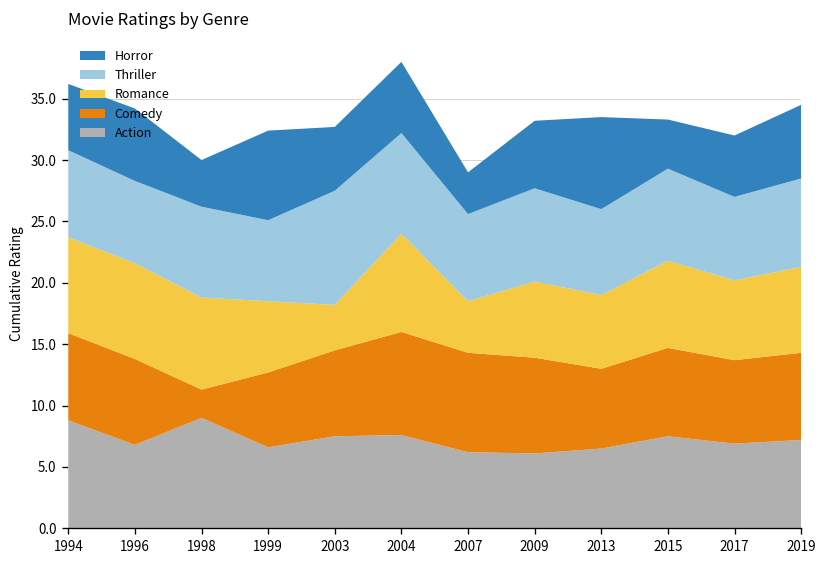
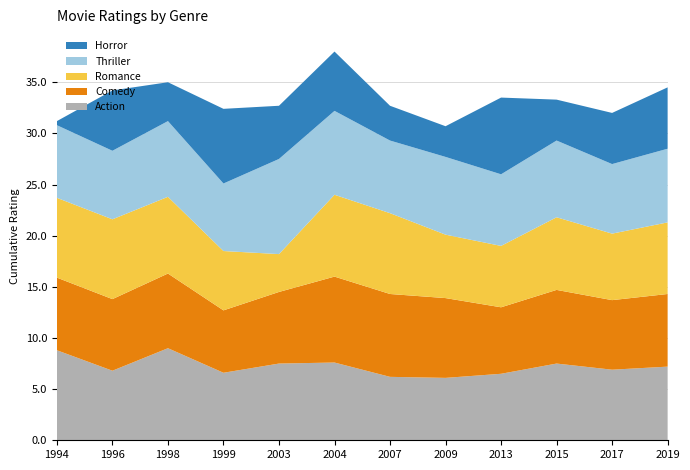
Horror, 1994: 5.4 -> 0.4
Comedy, 1998: 2.3 -> 7.3
Romance, 2007: 4.2 -> 7.9
Horror, 2009: 5.5 -> 3.0
